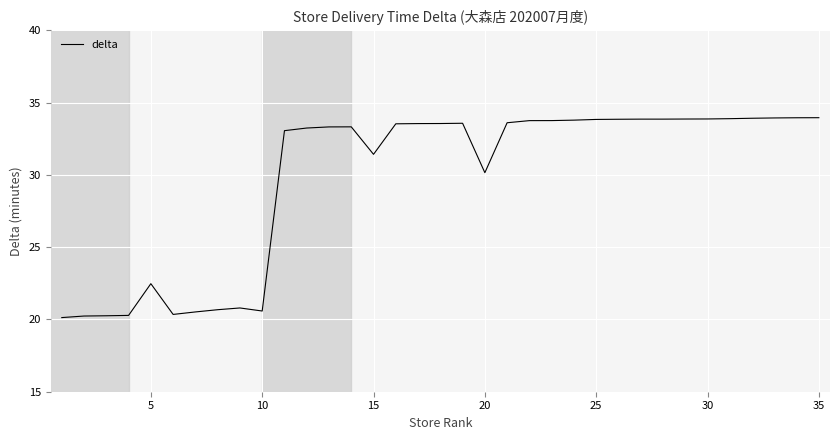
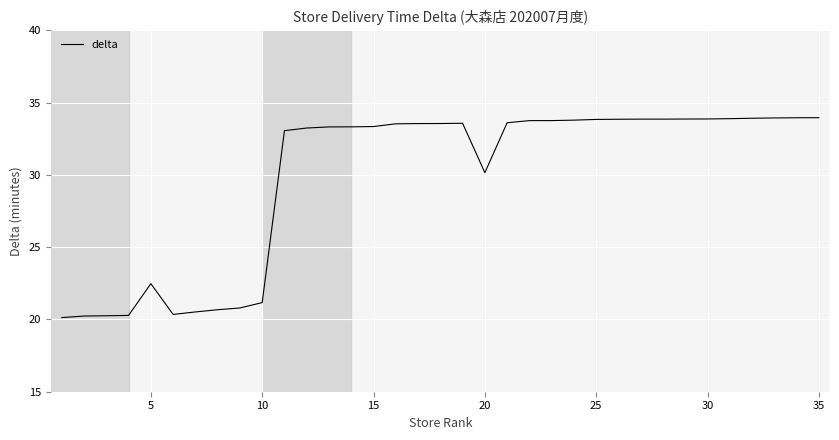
10: 20.6 -> 21.2
15: 31.4 -> 33.3
